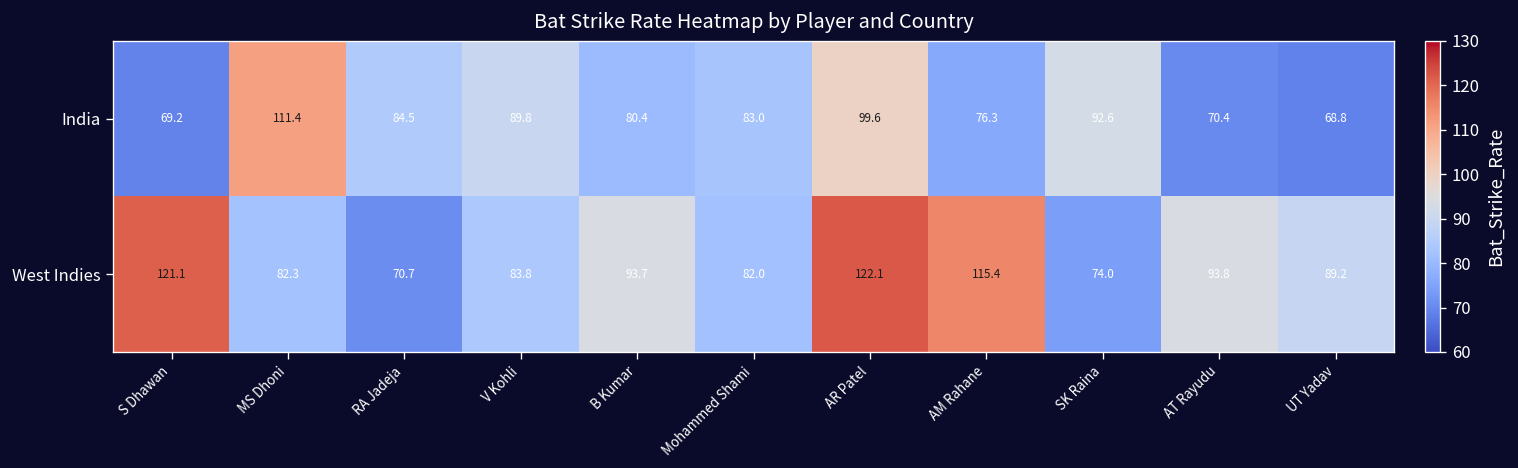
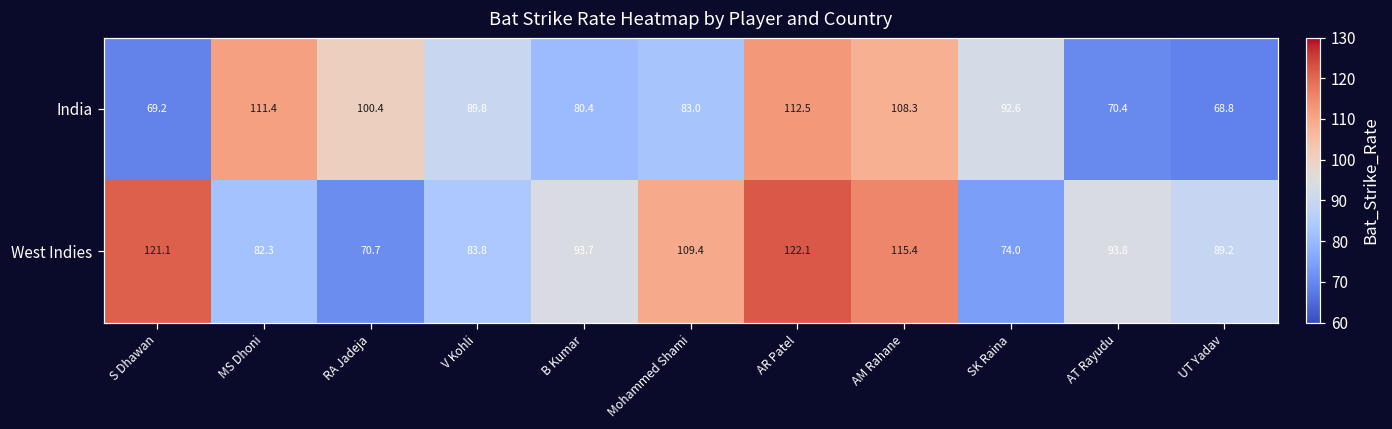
India, RA Jadeja: 84.5 -> 100.4
India, AR Patel: 99.6 -> 112.5
India, AM Rahane: 76.3 -> 108.3
West Indies, Mohammed Shami: 82.0 -> 109.4
